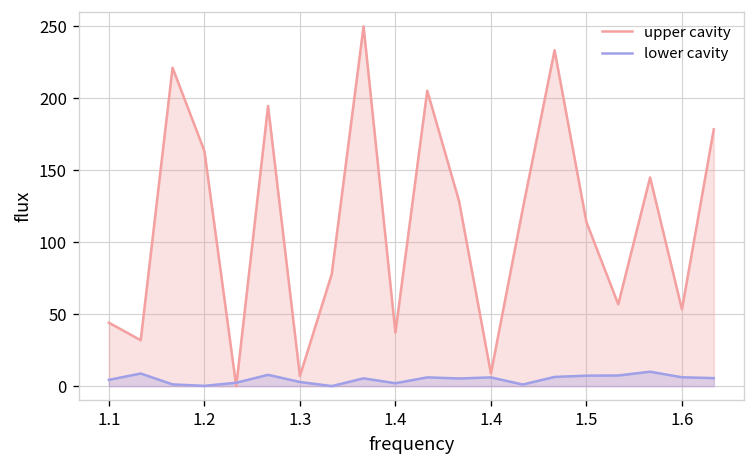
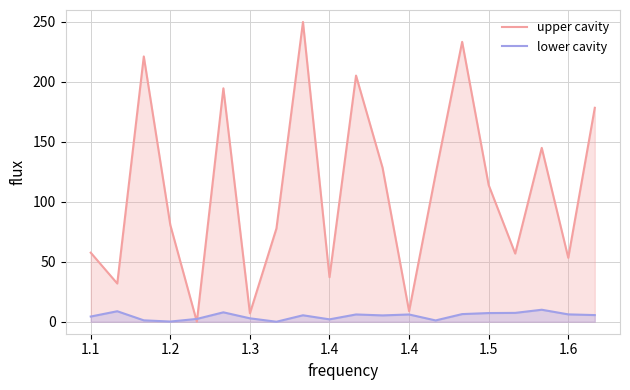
upper cavity, 1.1: 44 -> 58
upper cavity, 1.2: 163 -> 81
